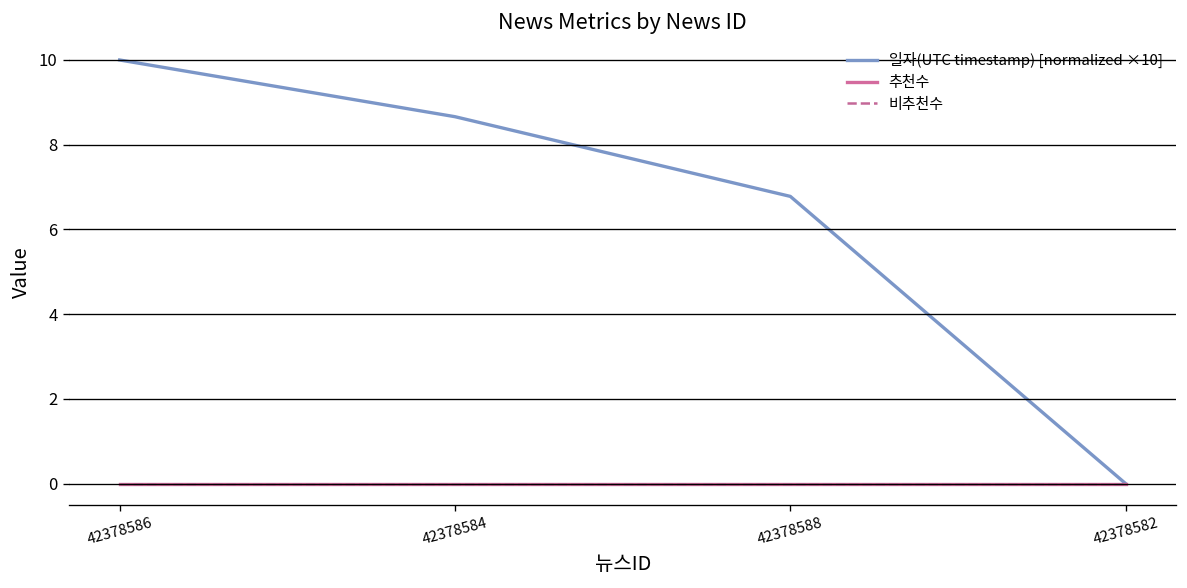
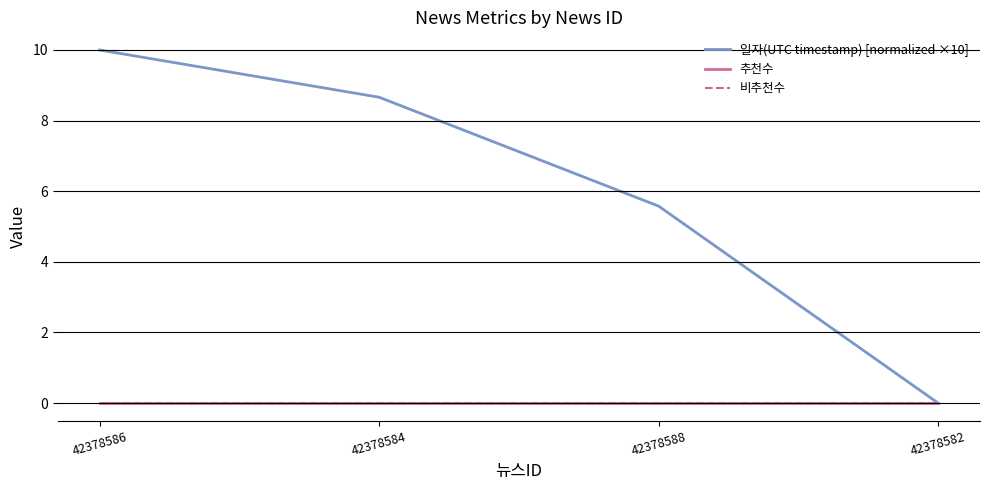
일자(UTC timestamp) [normalized ×10], 42378588: 6.8 -> 5.6
